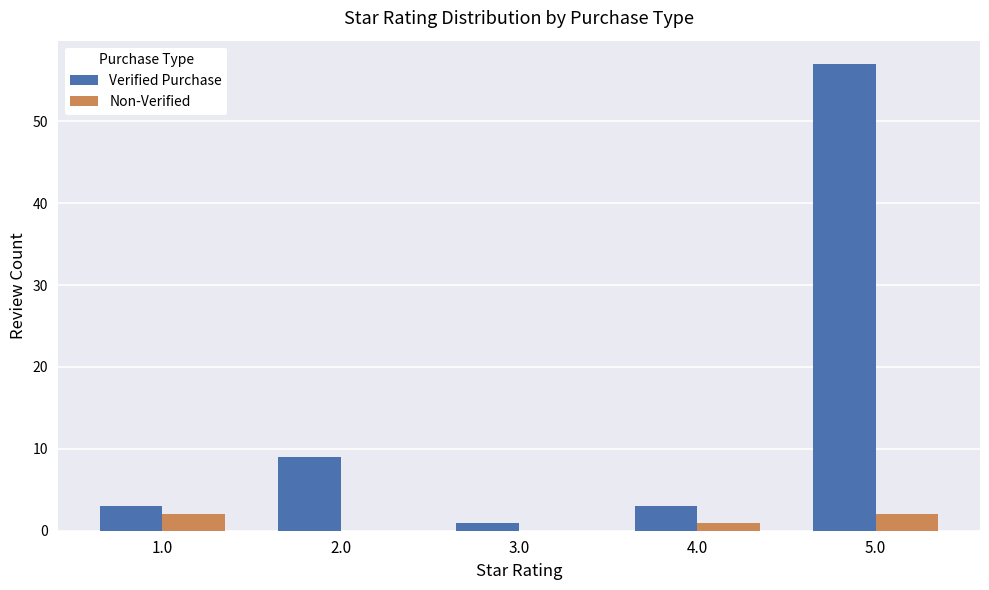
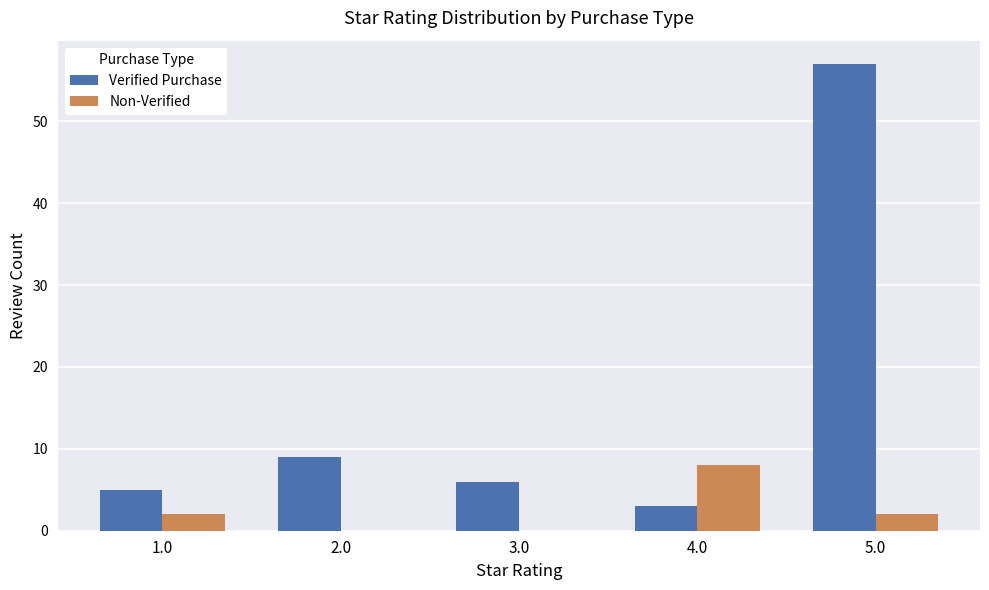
Verified Purchase, 1.0: 3 -> 5
Verified Purchase, 3.0: 1 -> 6
Non-Verified, 4.0: 1 -> 8
